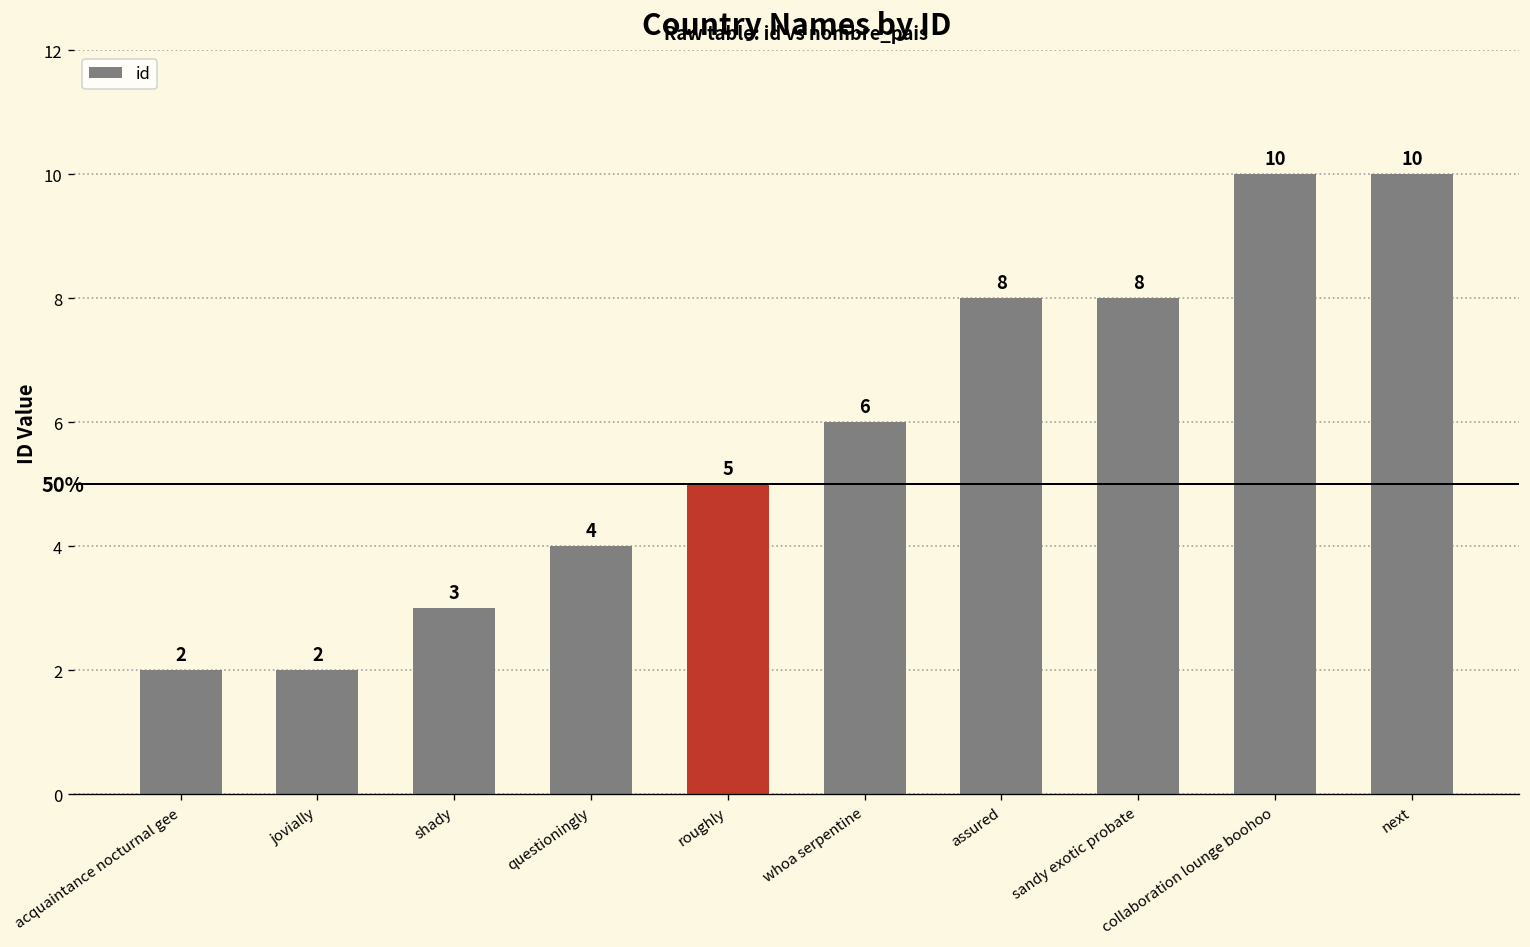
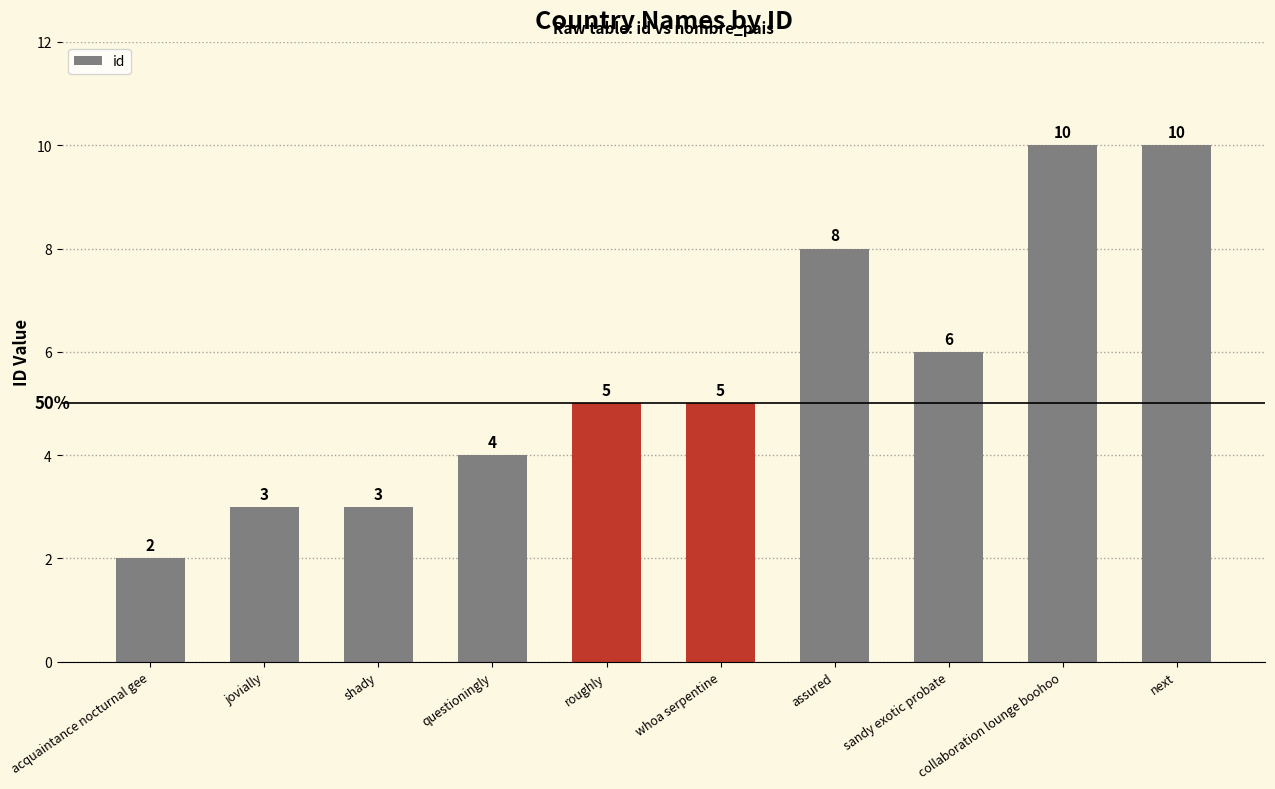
jovially: 2 -> 3
whoa serpentine: 6 -> 5
sandy exotic probate: 8 -> 6
